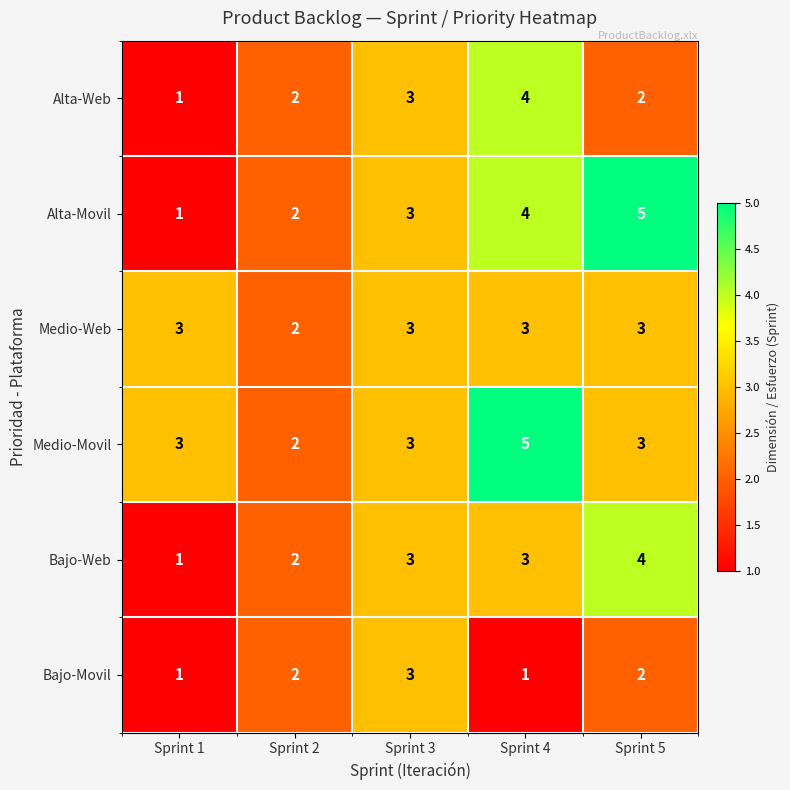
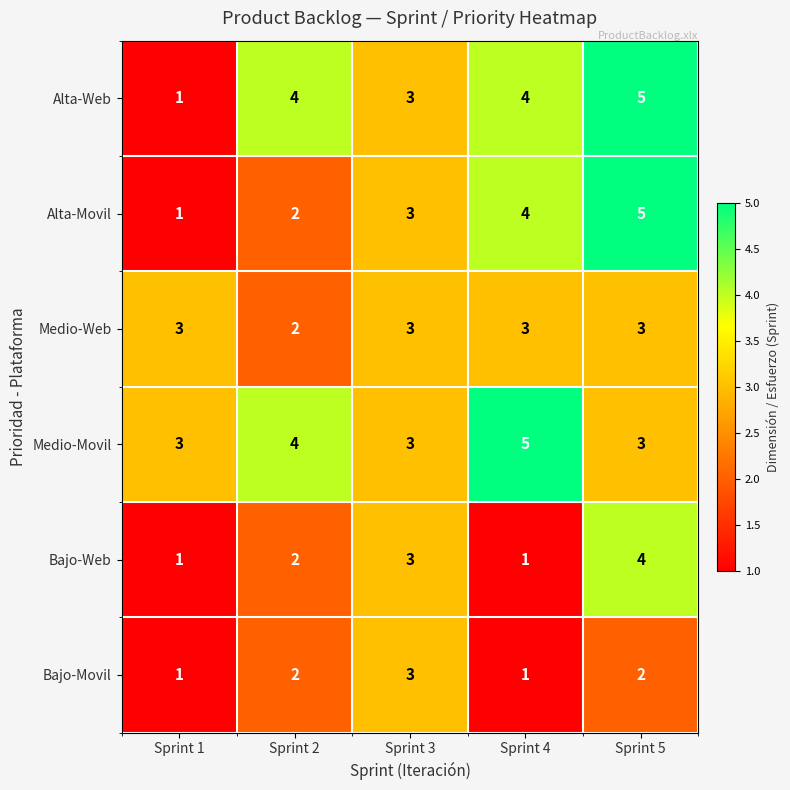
Alta-Web, Sprint 2: 2 -> 4
Alta-Web, Sprint 5: 2 -> 5
Medio-Movil, Sprint 2: 2 -> 4
Bajo-Web, Sprint 4: 3 -> 1
